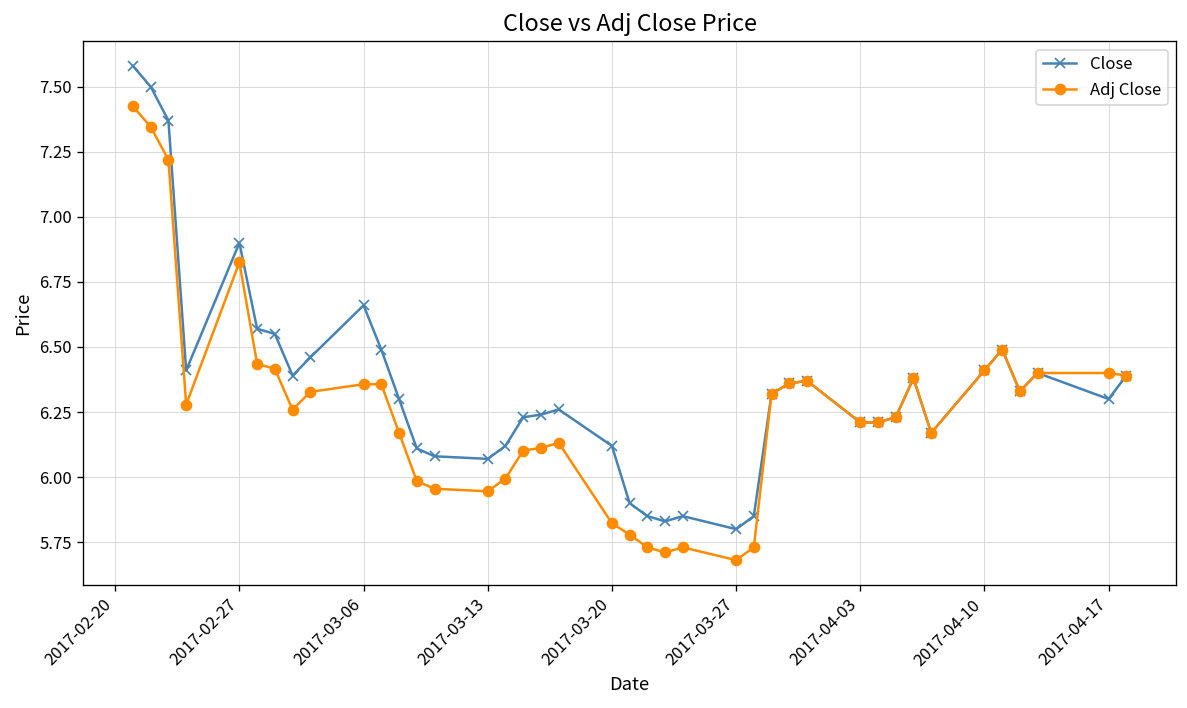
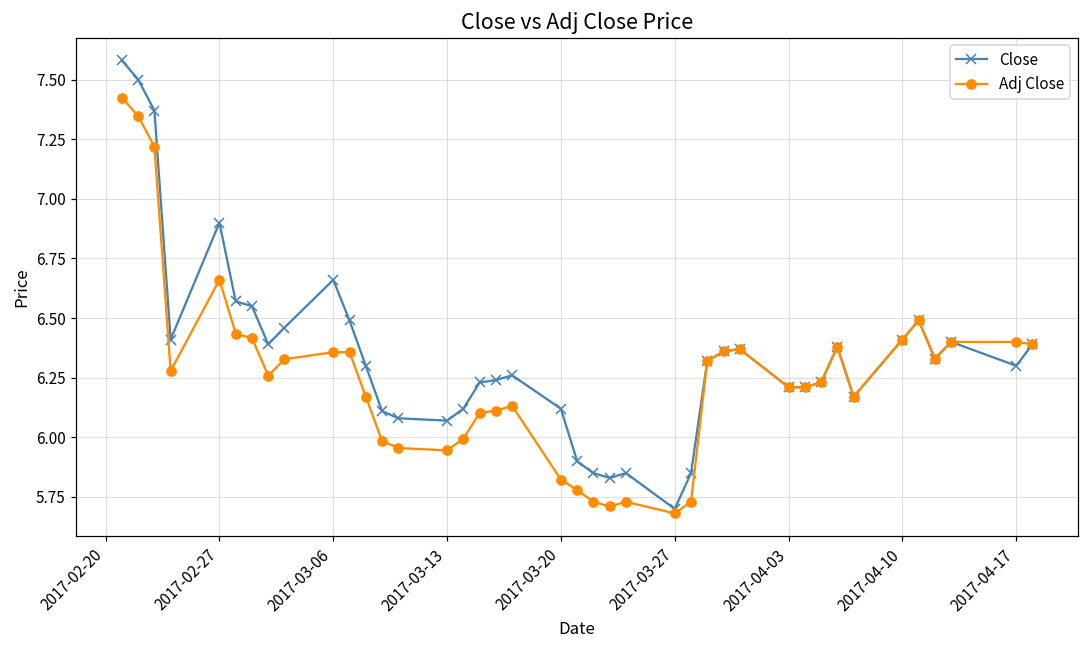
Adj Close, 2017-02-27: 6.83 -> 6.66
Close, 2017-03-27: 5.8 -> 5.7
